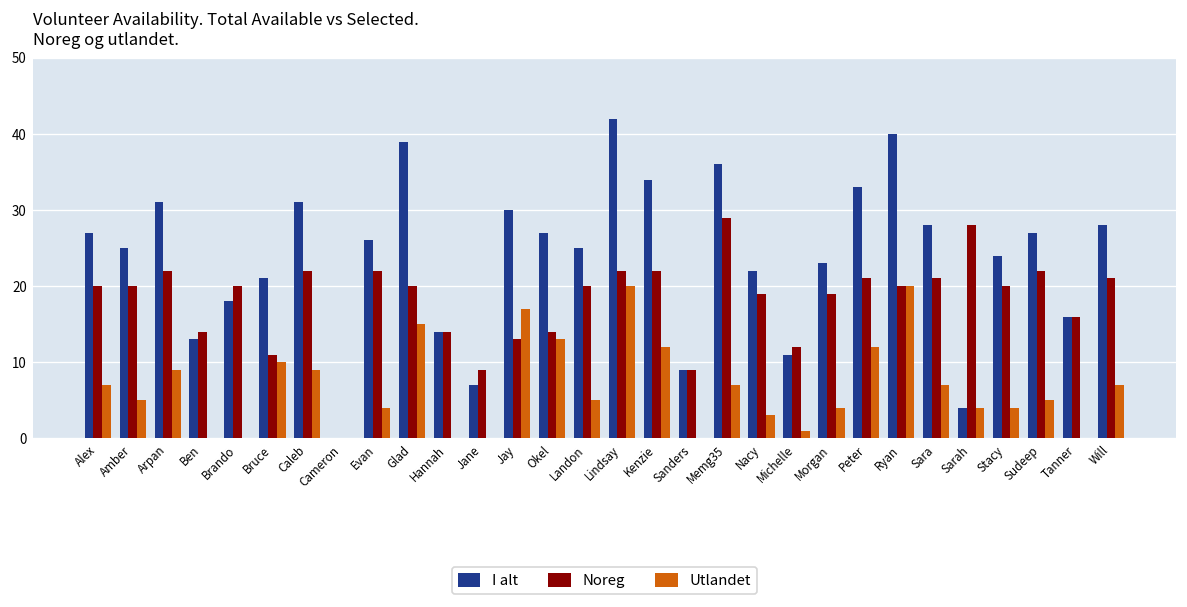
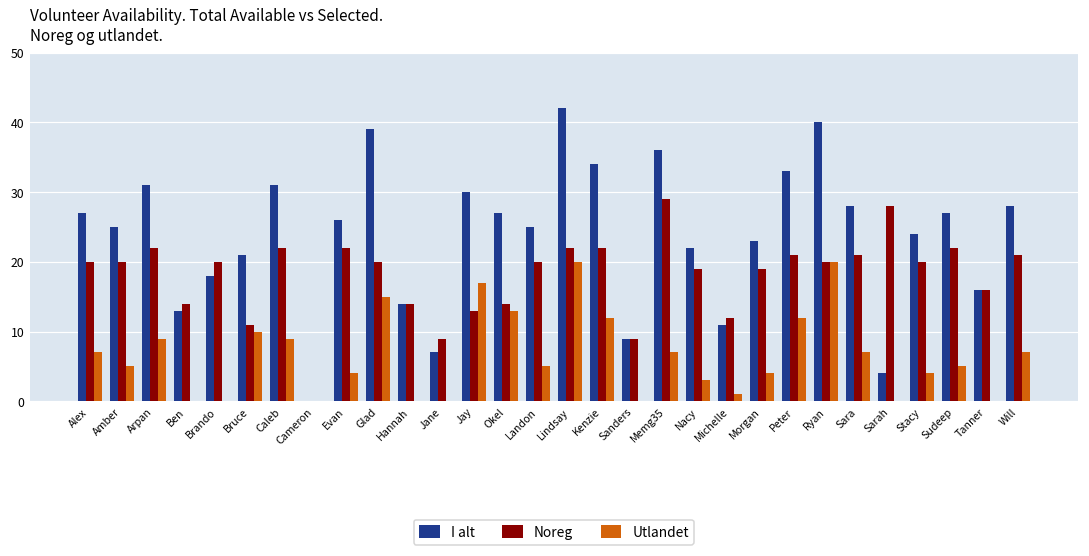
Utlandet, Sarah: 4 -> 0
